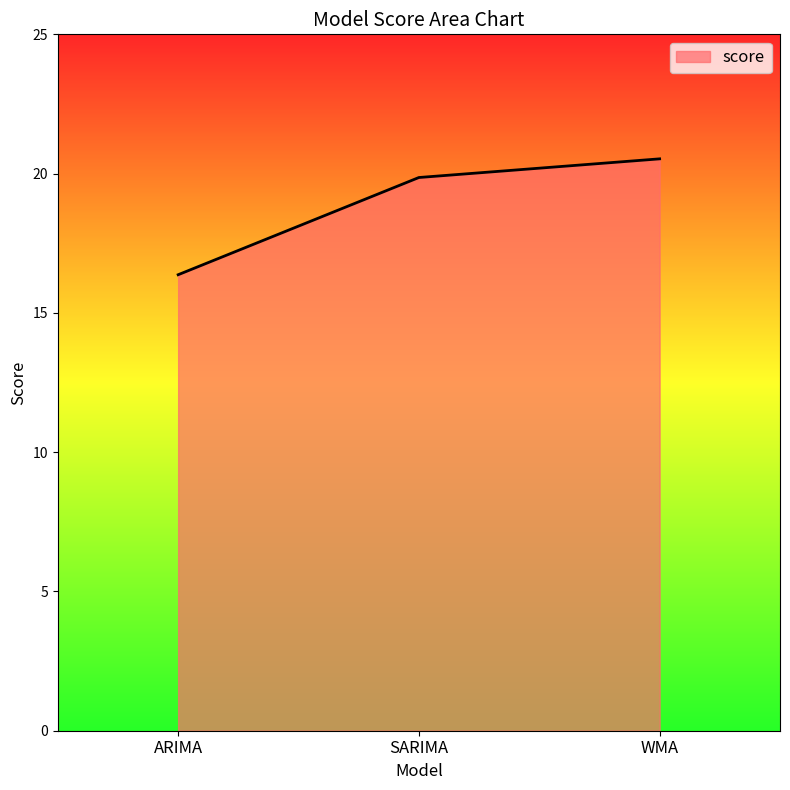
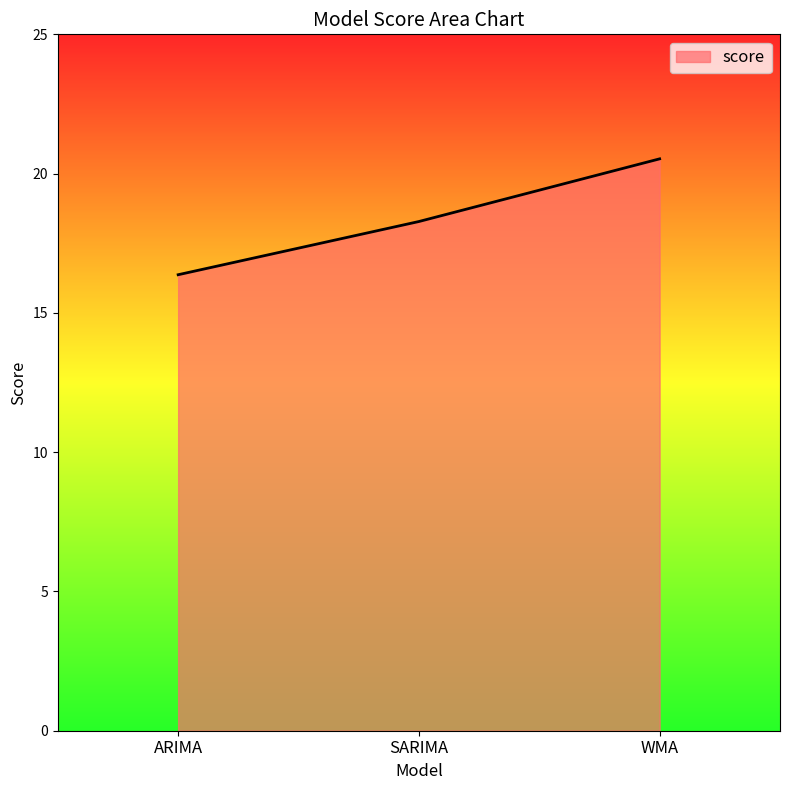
SARIMA: 19.9 -> 18.3
